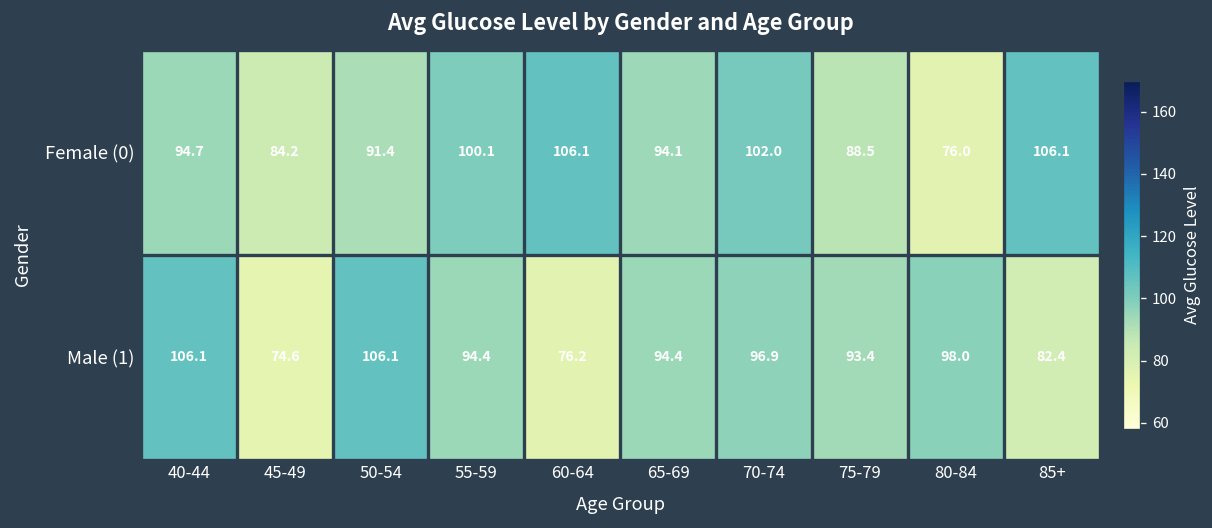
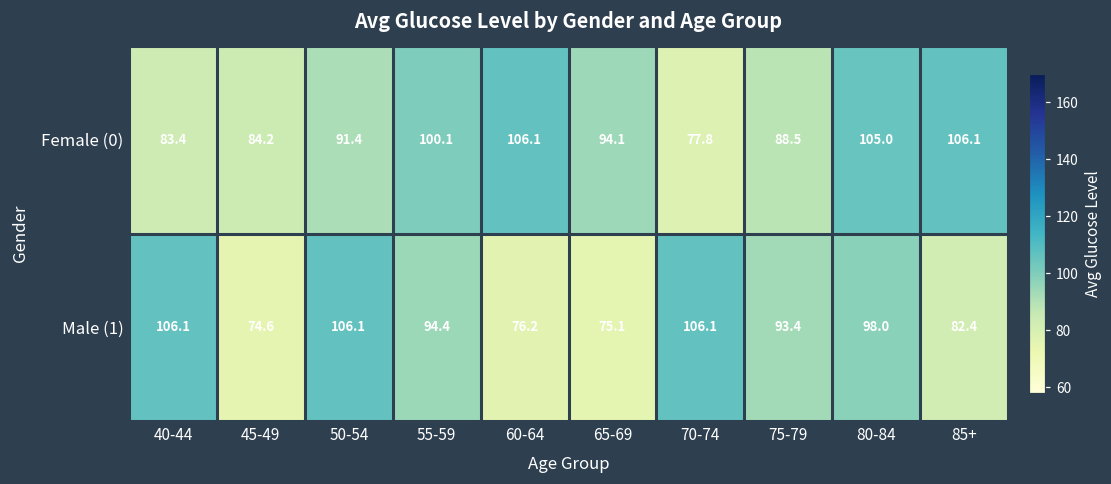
Female (0), 40-44: 94.7 -> 83.4
Female (0), 70-74: 102.0 -> 77.8
Female (0), 80-84: 76.0 -> 105.0
Male (1), 65-69: 94.4 -> 75.1
Male (1), 70-74: 96.9 -> 106.1
